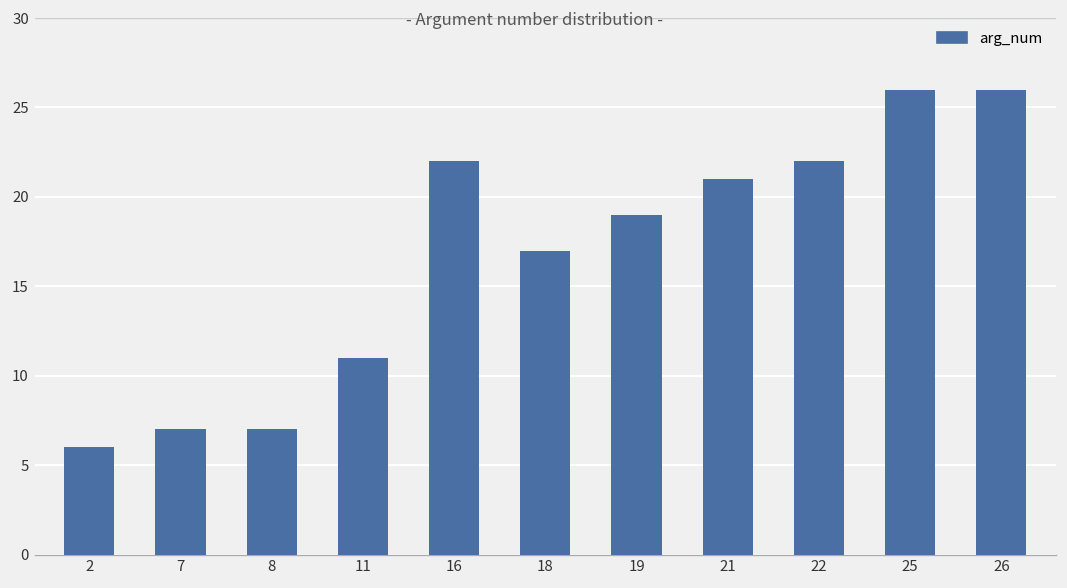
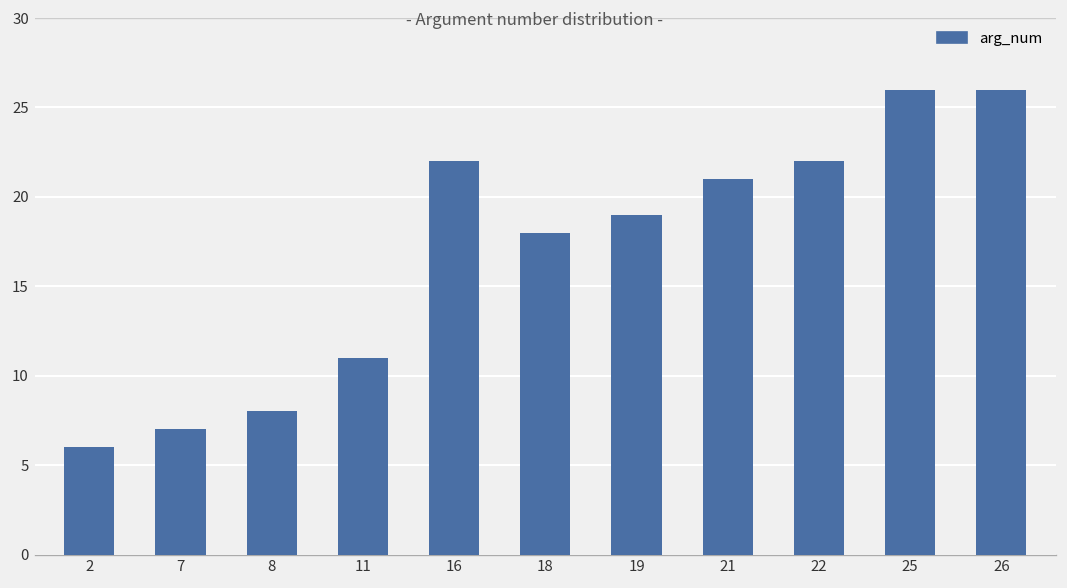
8: 7 -> 8
18: 17 -> 18
